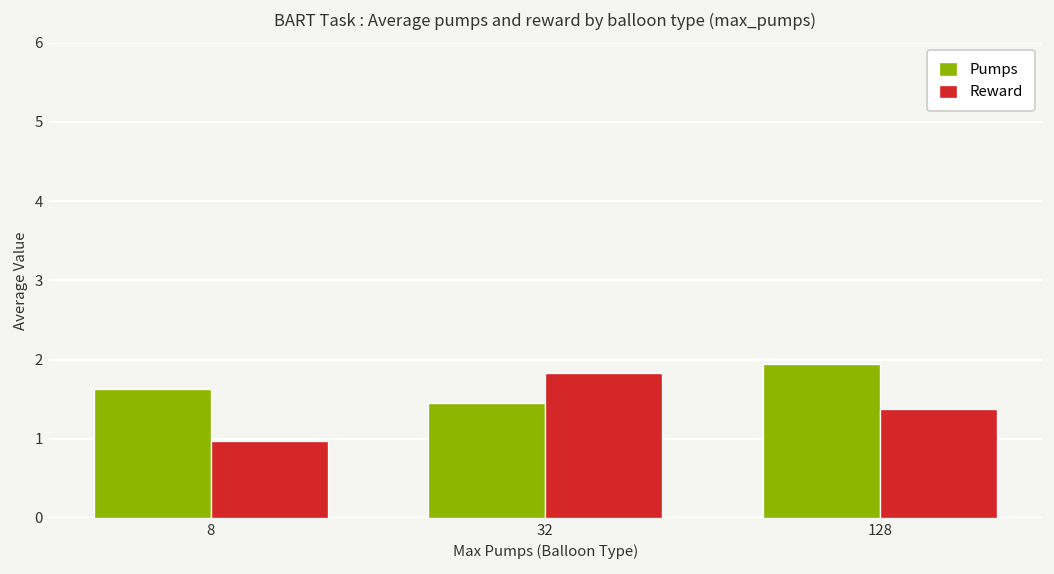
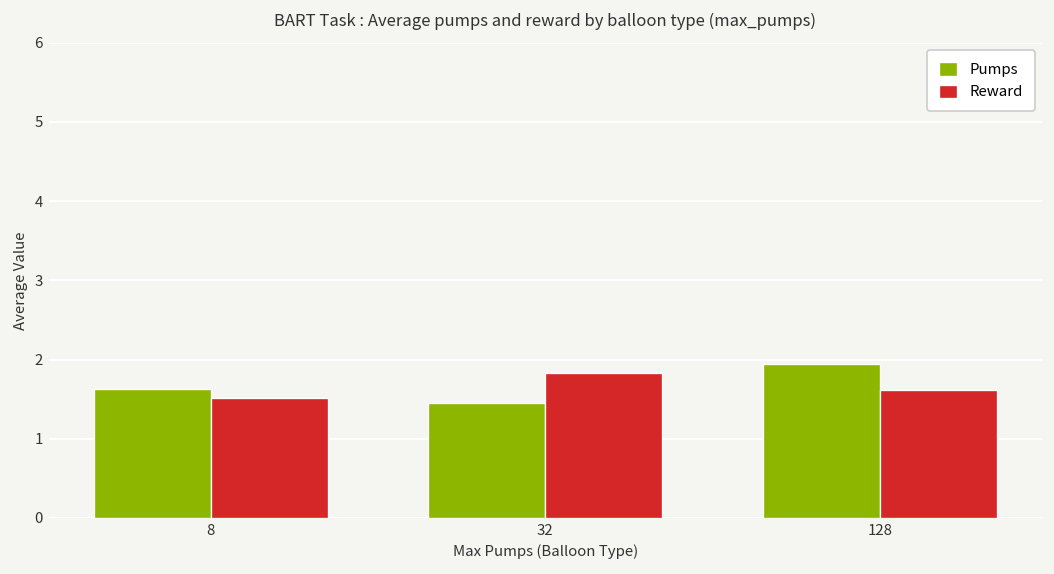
Reward, 8: 1.0 -> 1.5
Reward, 128: 1.4 -> 1.6
